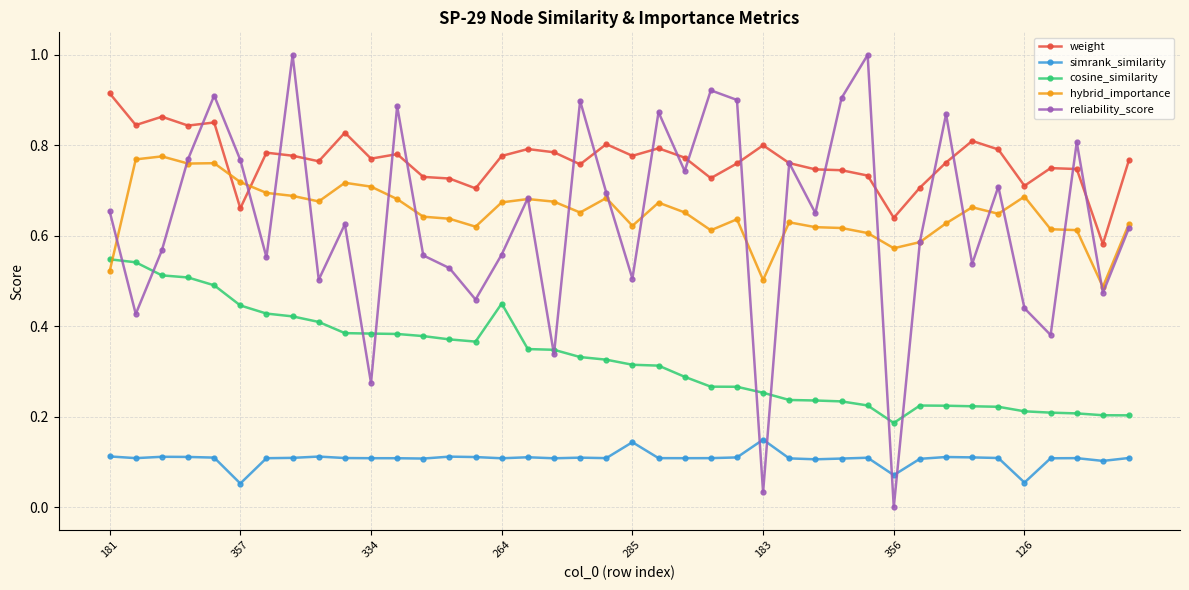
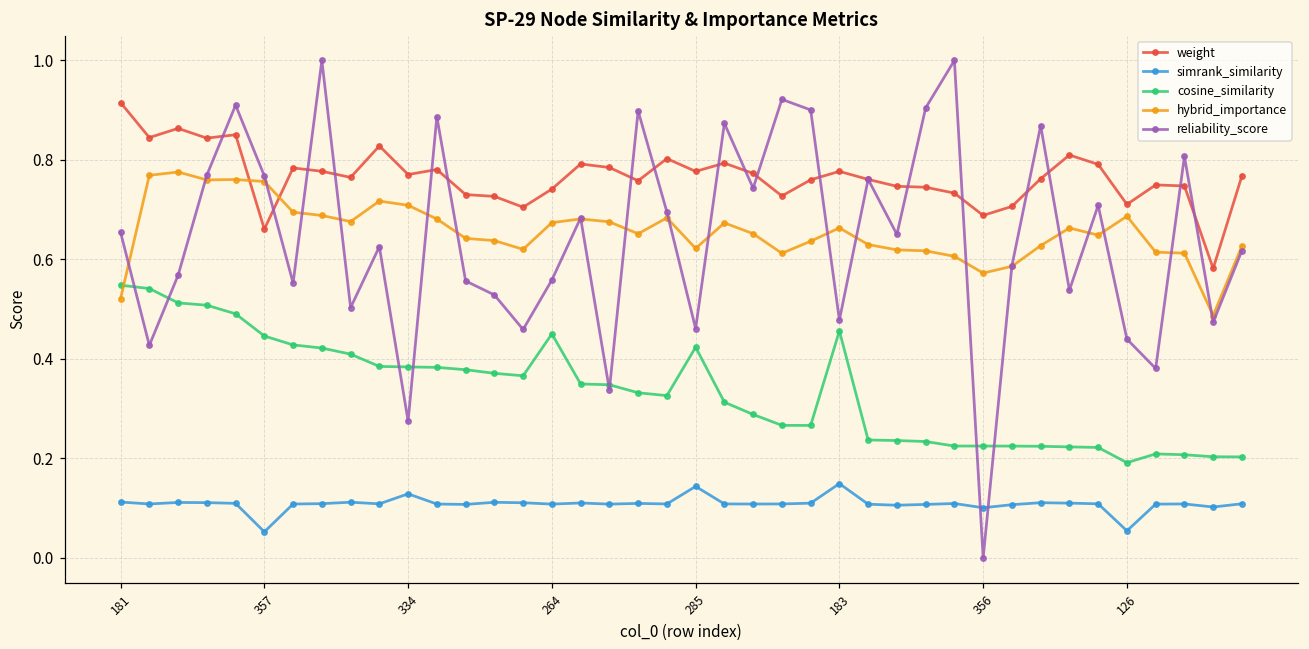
hybrid_importance, 357: 0.72 -> 0.76
simrank_similarity, 334: 0.11 -> 0.13
weight, 264: 0.78 -> 0.74
cosine_similarity, 285: 0.31 -> 0.42
reliability_score, 285: 0.51 -> 0.46
weight, 183: 0.80 -> 0.78
cosine_similarity, 183: 0.25 -> 0.46
hybrid_importance, 183: 0.50 -> 0.66
reliability_score, 183: 0.03 -> 0.48
weight, 356: 0.64 -> 0.69
simrank_similarity, 356: 0.07 -> 0.10
cosine_similarity, 356: 0.19 -> 0.22
cosine_similarity, 126: 0.21 -> 0.19
